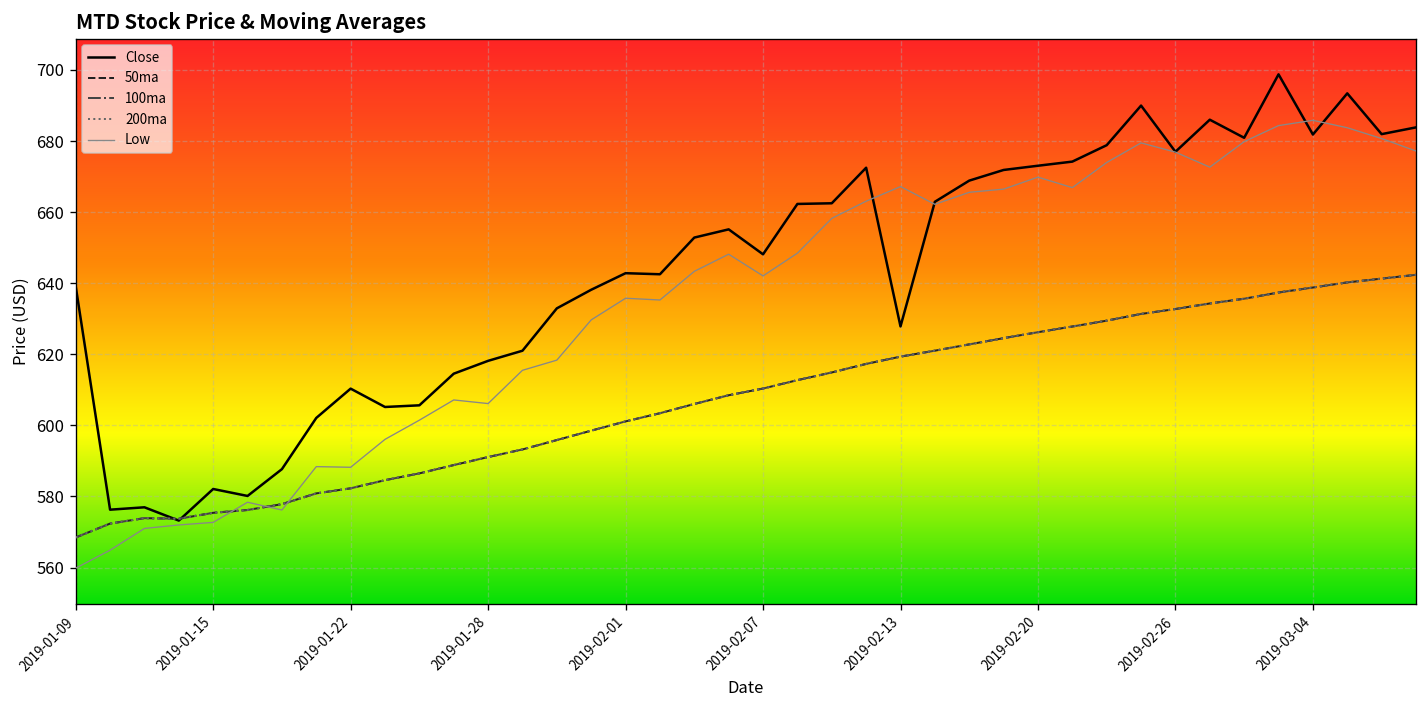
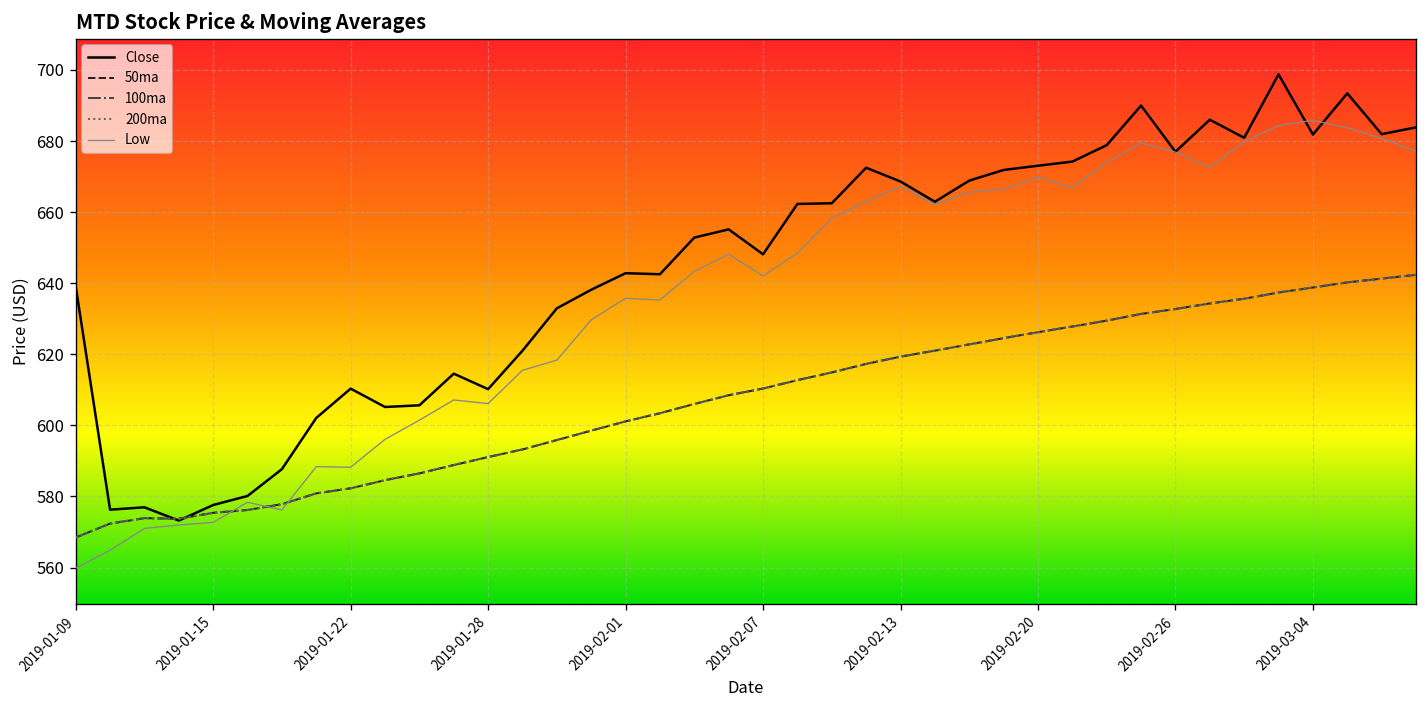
Close, 2019-01-15: 582 -> 578
Close, 2019-01-28: 618 -> 610
Close, 2019-02-13: 628 -> 669
